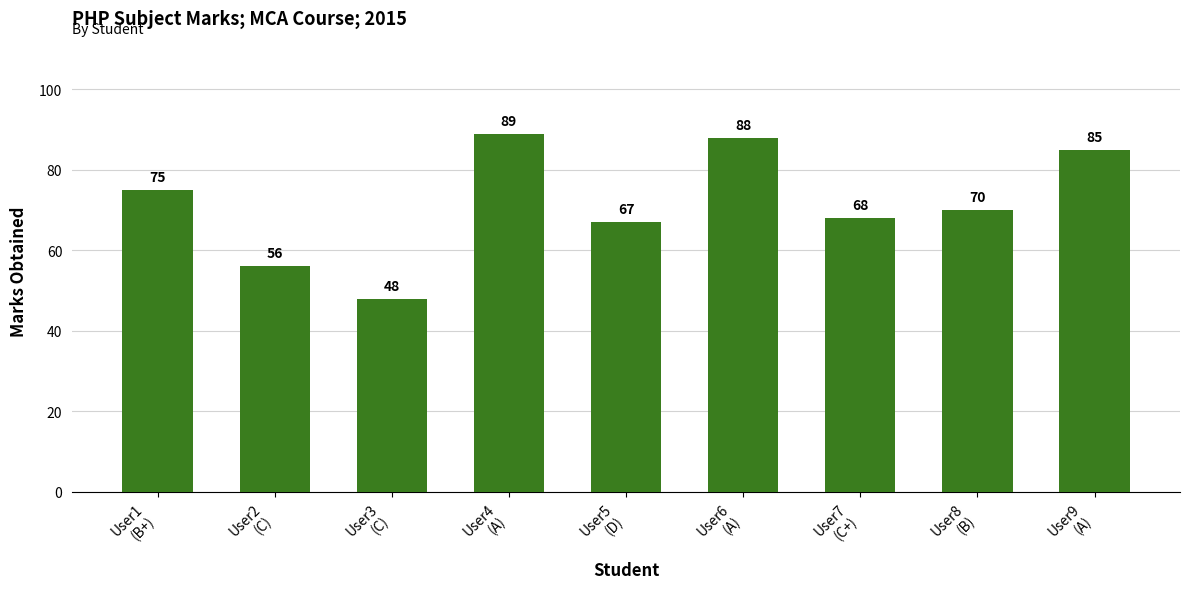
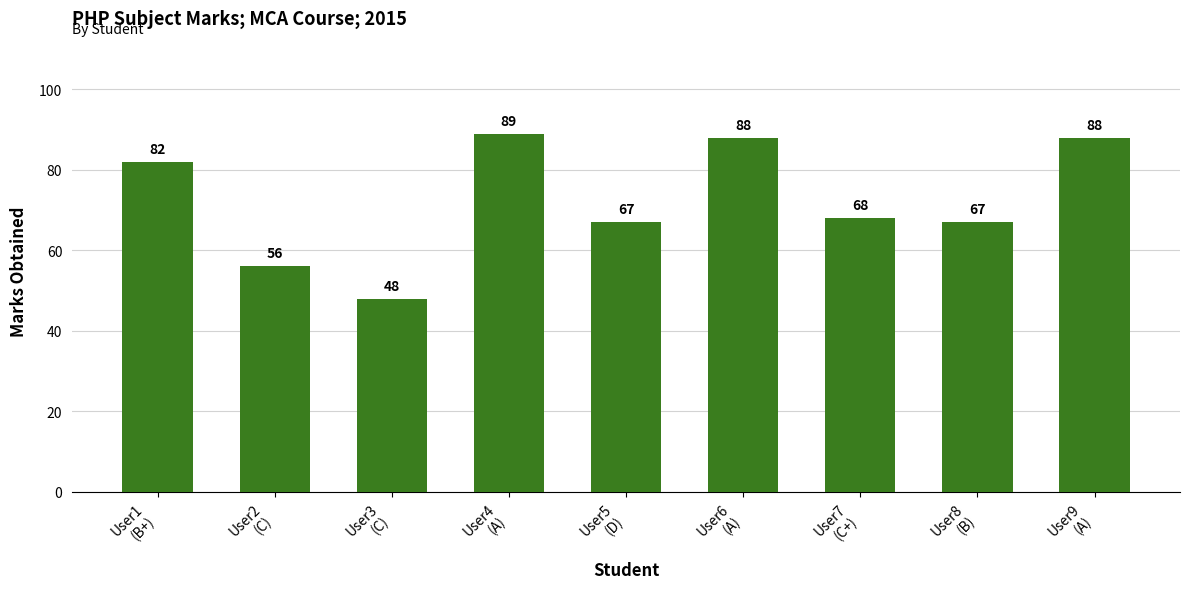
User1 (B+): 75 -> 82
User8 (B): 70 -> 67
User9 (A): 85 -> 88
